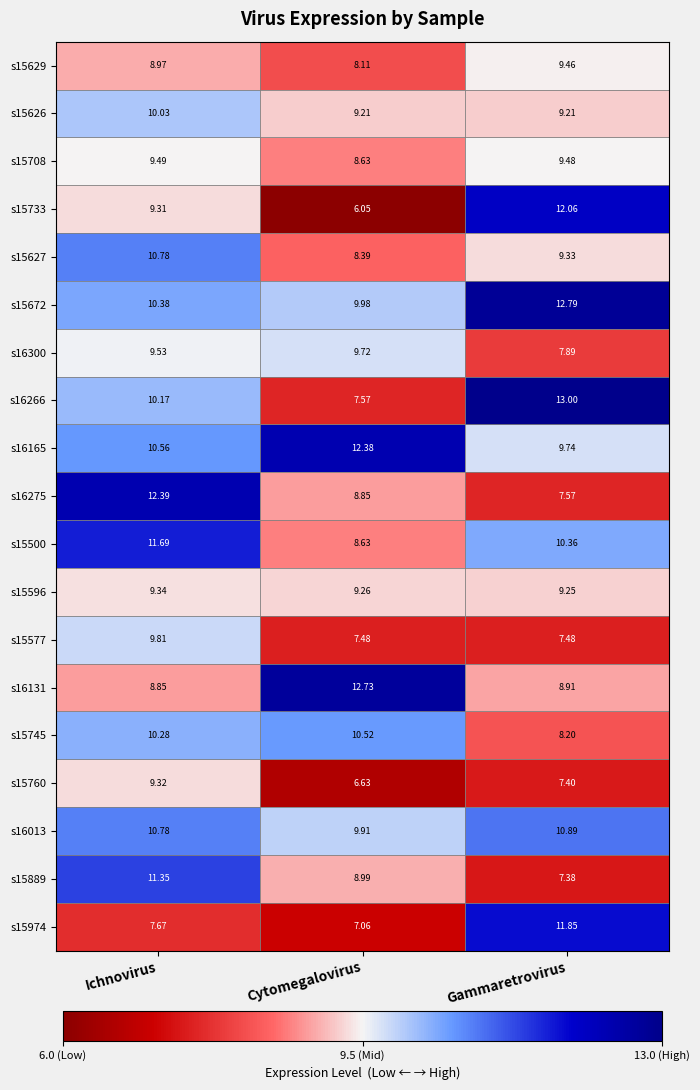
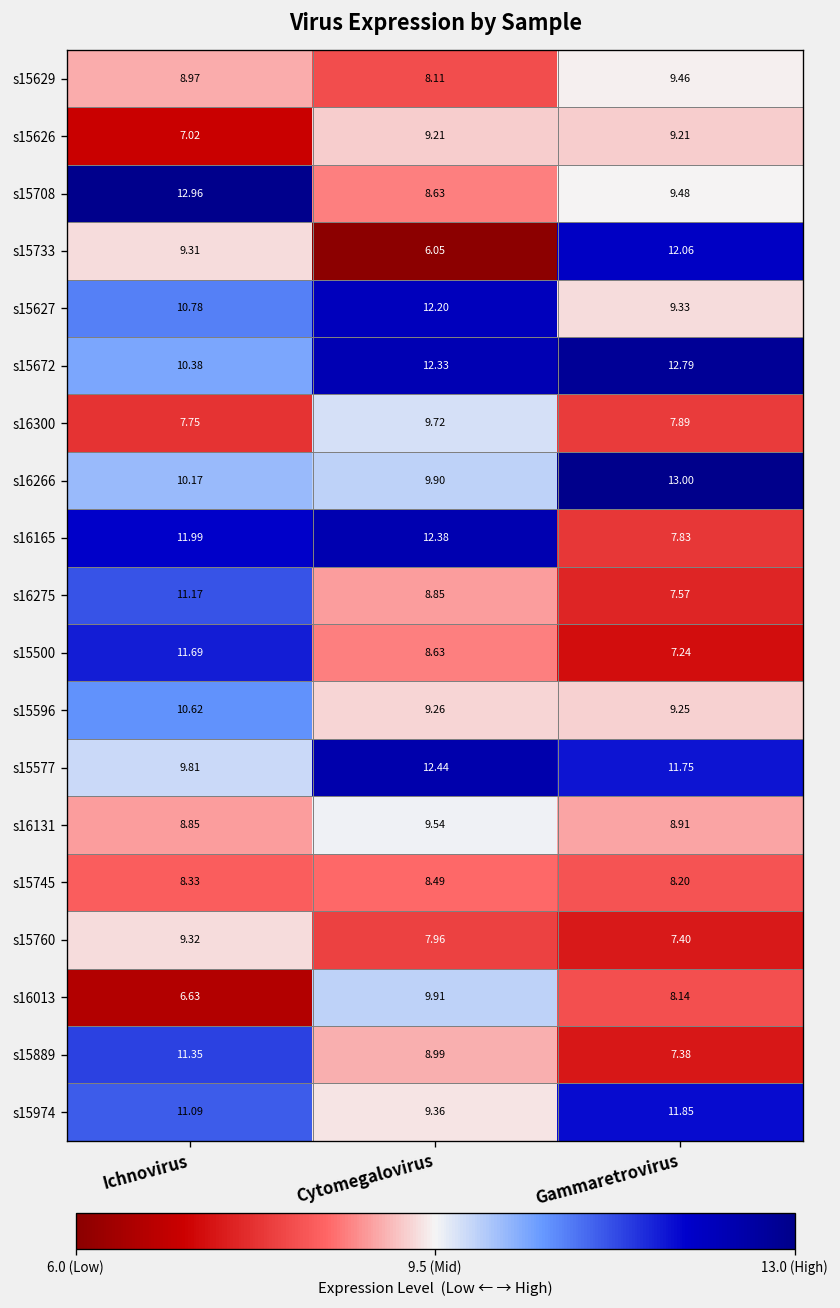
s15626, Ichnovirus: 10.03 -> 7.02
s15708, Ichnovirus: 9.49 -> 12.96
s15627, Cytomegalovirus: 8.39 -> 12.20
s15672, Cytomegalovirus: 9.98 -> 12.33
s16300, Ichnovirus: 9.53 -> 7.75
s16266, Cytomegalovirus: 7.57 -> 9.90
s16165, Ichnovirus: 10.56 -> 11.99
s16165, Gammaretrovirus: 9.74 -> 7.83
s16275, Ichnovirus: 12.39 -> 11.17
s15500, Gammaretrovirus: 10.36 -> 7.24
s15596, Ichnovirus: 9.34 -> 10.62
s15577, Cytomegalovirus: 7.48 -> 12.44
s15577, Gammaretrovirus: 7.48 -> 11.75
s16131, Cytomegalovirus: 12.73 -> 9.54
s15745, Ichnovirus: 10.28 -> 8.33
s15745, Cytomegalovirus: 10.52 -> 8.49
s15760, Cytomegalovirus: 6.63 -> 7.96
s16013, Ichnovirus: 10.78 -> 6.63
s16013, Gammaretrovirus: 10.89 -> 8.14
s15974, Ichnovirus: 7.67 -> 11.09
s15974, Cytomegalovirus: 7.06 -> 9.36
